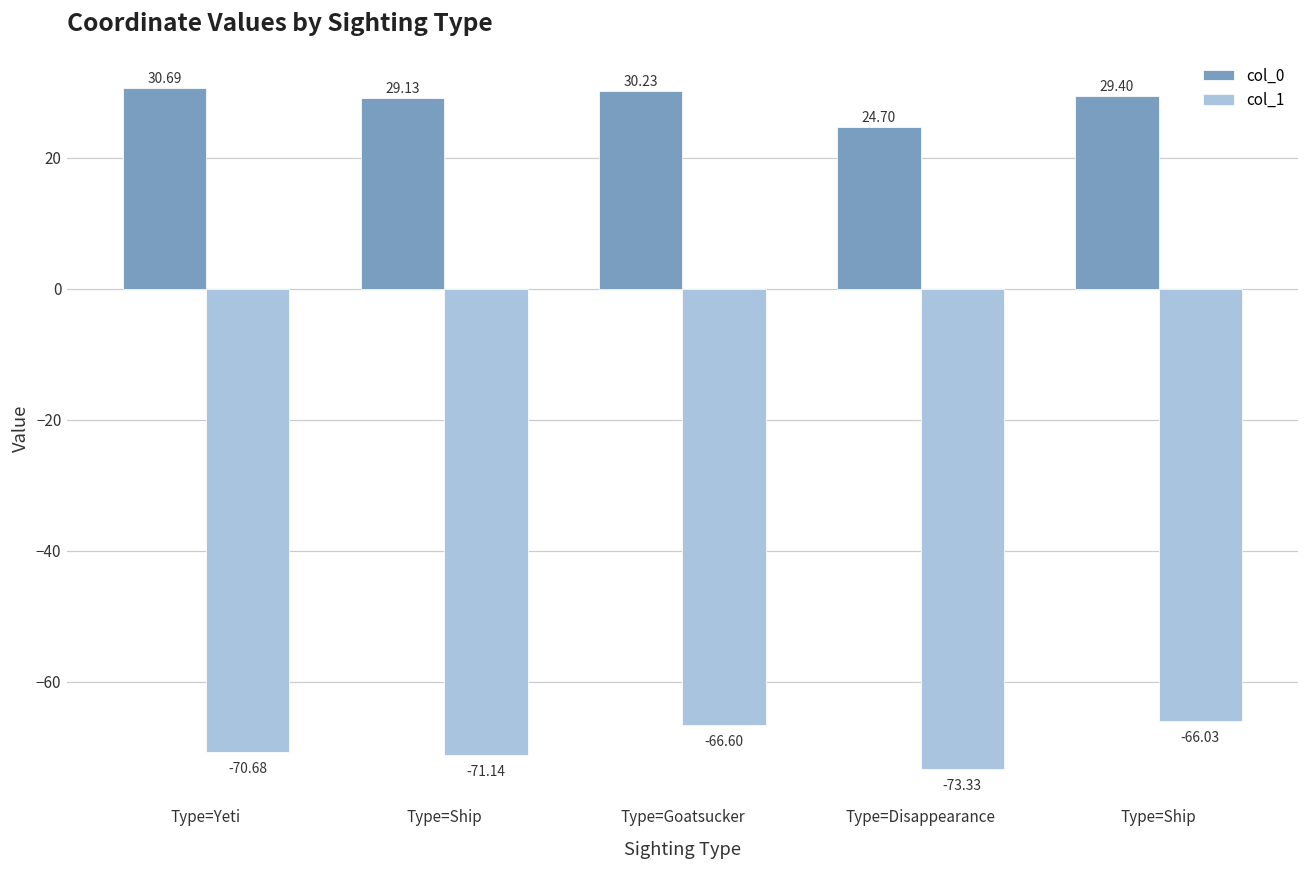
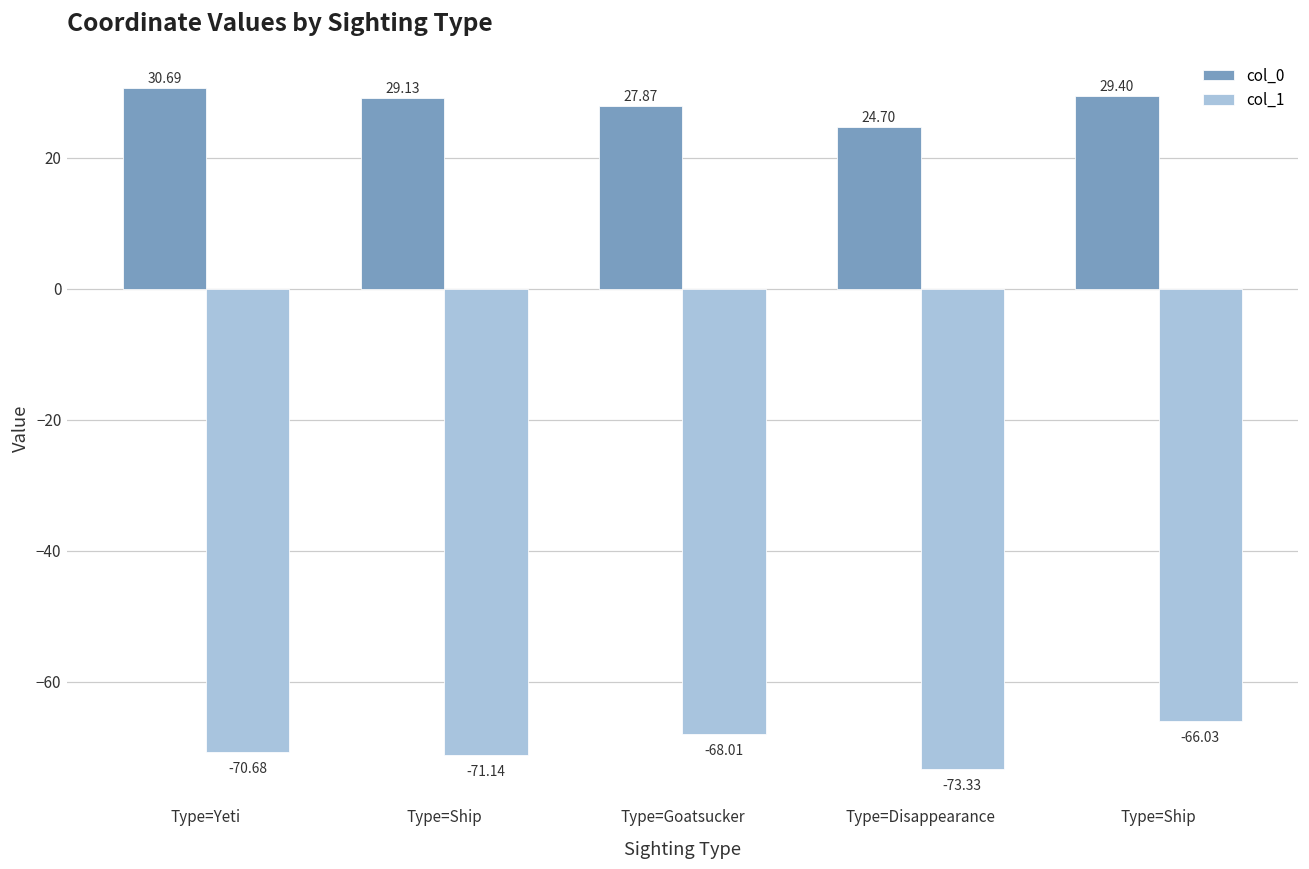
col_0, Type=Goatsucker: 30.23 -> 27.87
col_1, Type=Goatsucker: -66.60 -> -68.01
